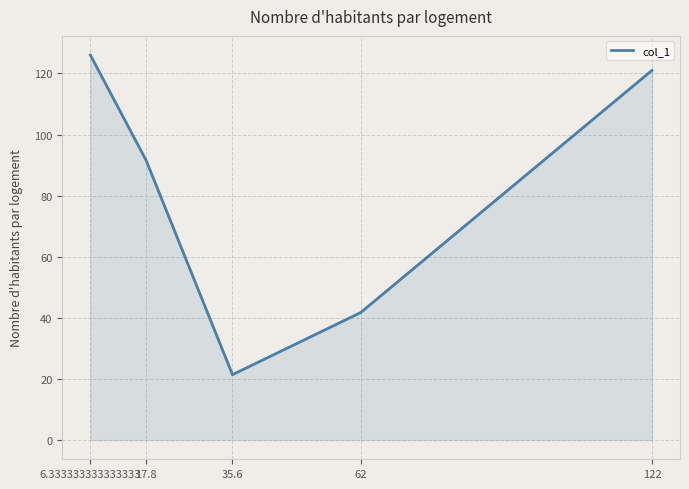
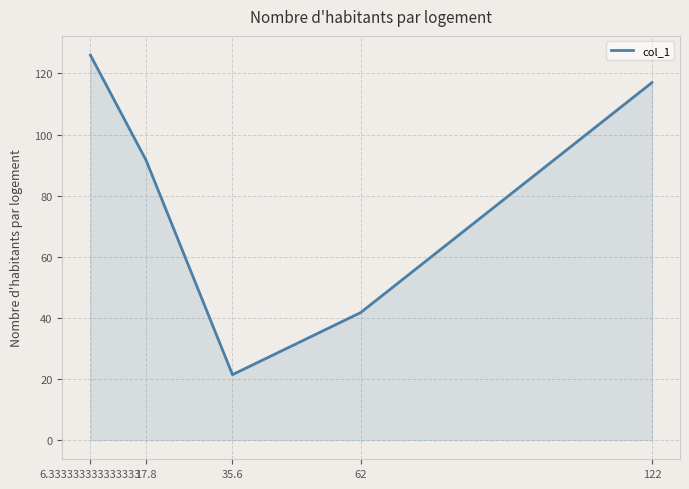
122: 121 -> 117
